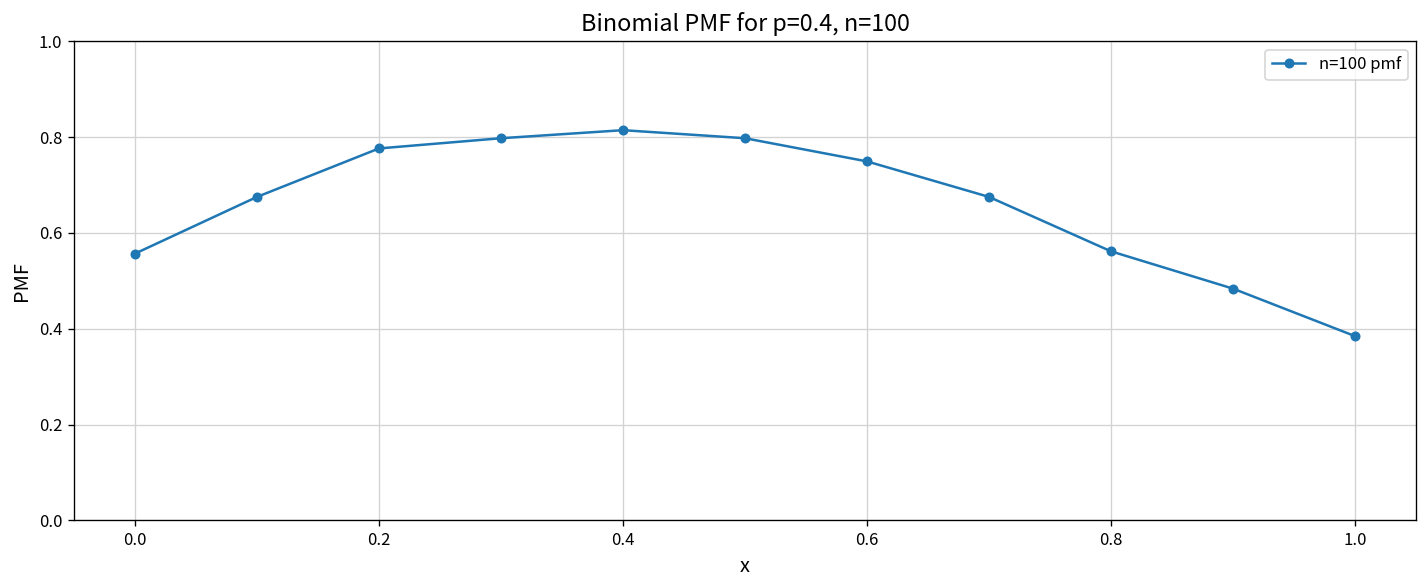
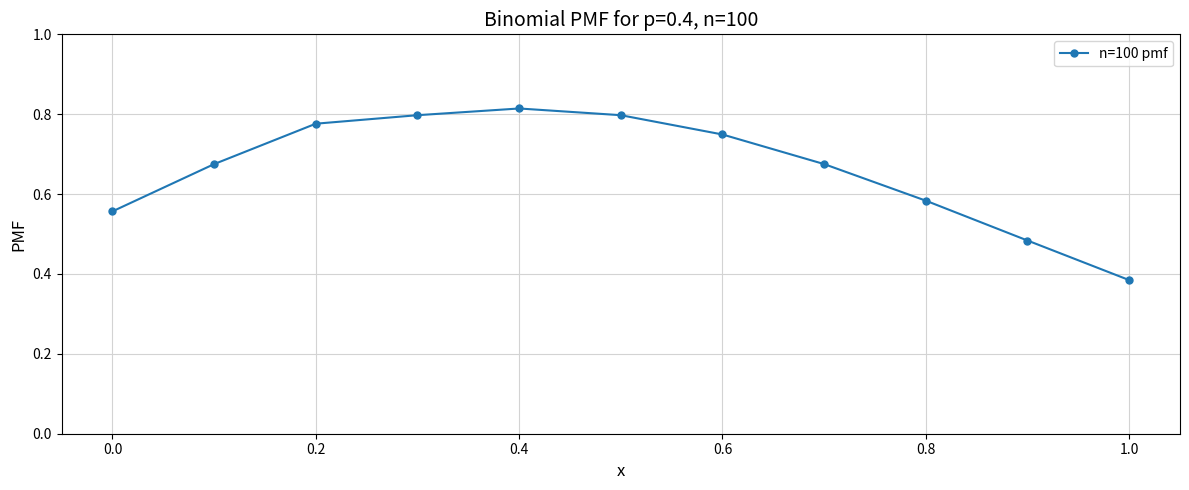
0.8: 0.56 -> 0.58
